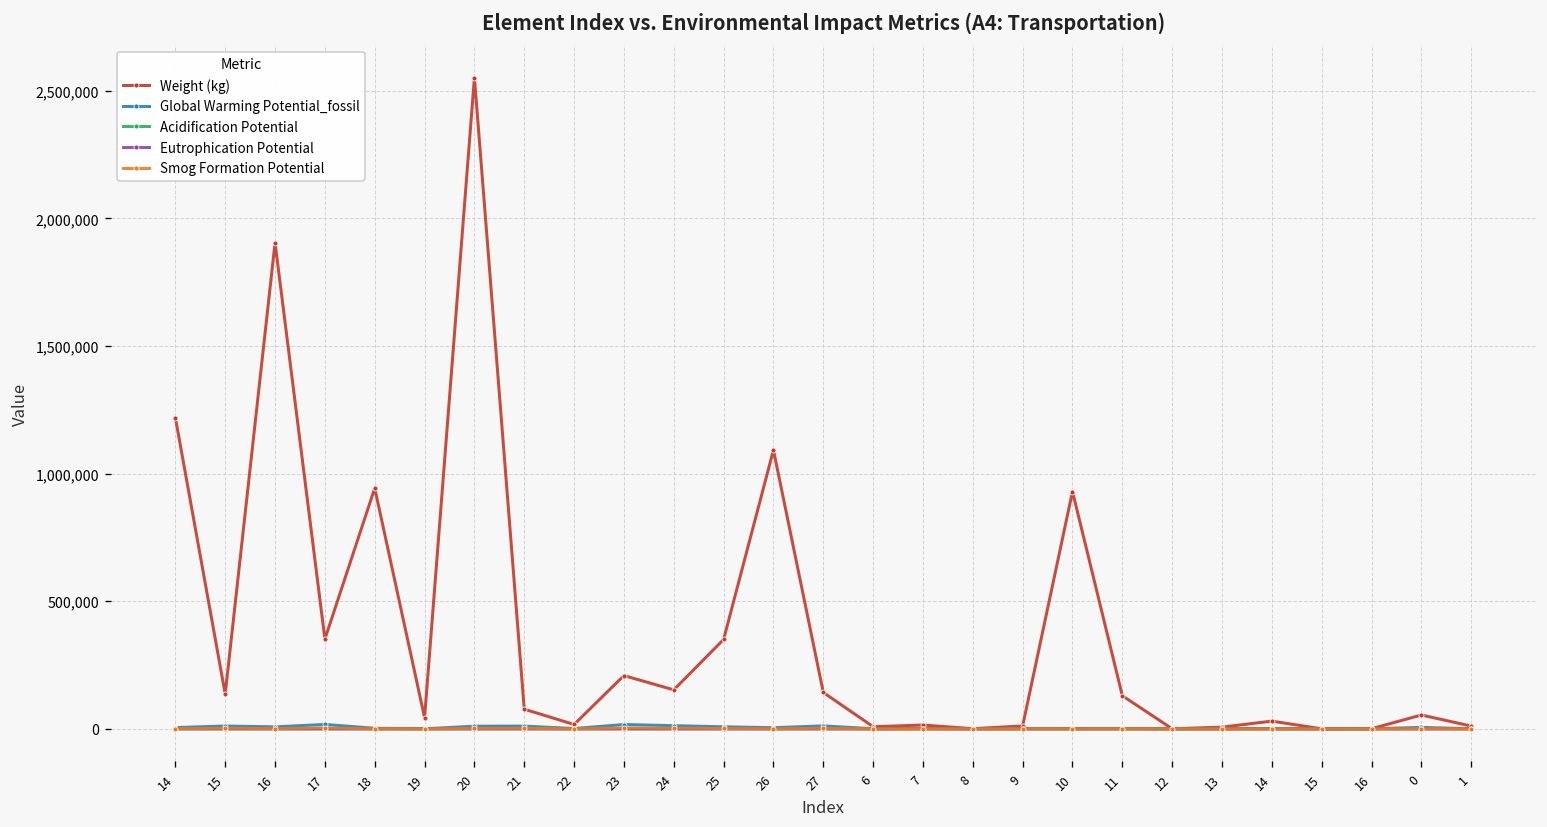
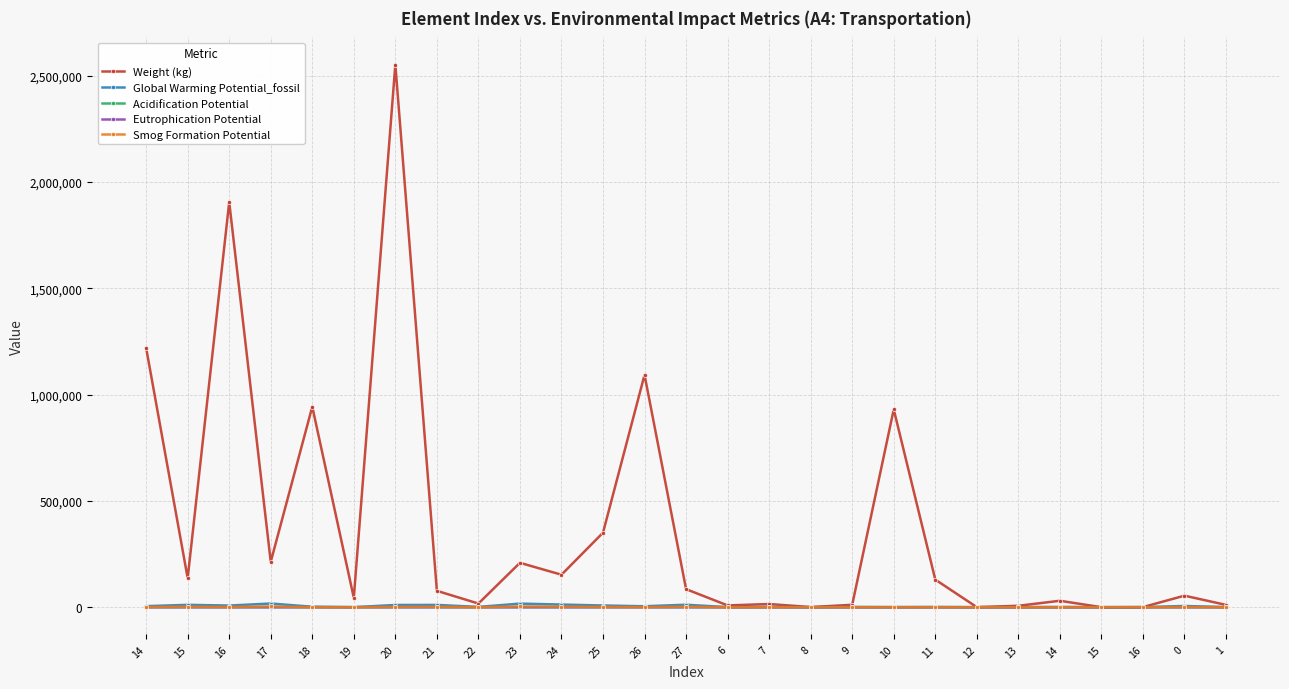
Weight (kg), 17: 350,000 -> 210,000
Weight (kg), 27: 140,000 -> 80,000
